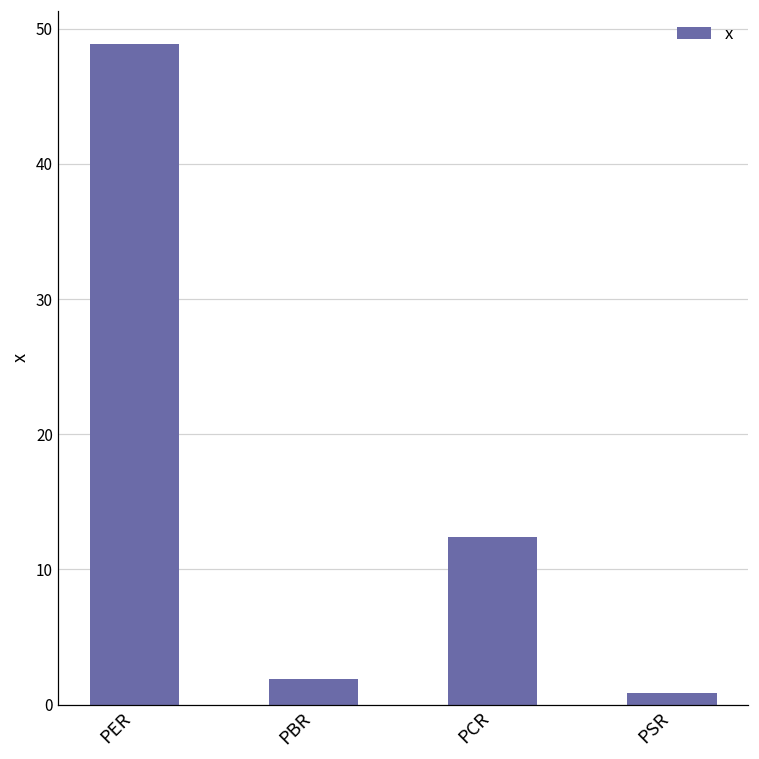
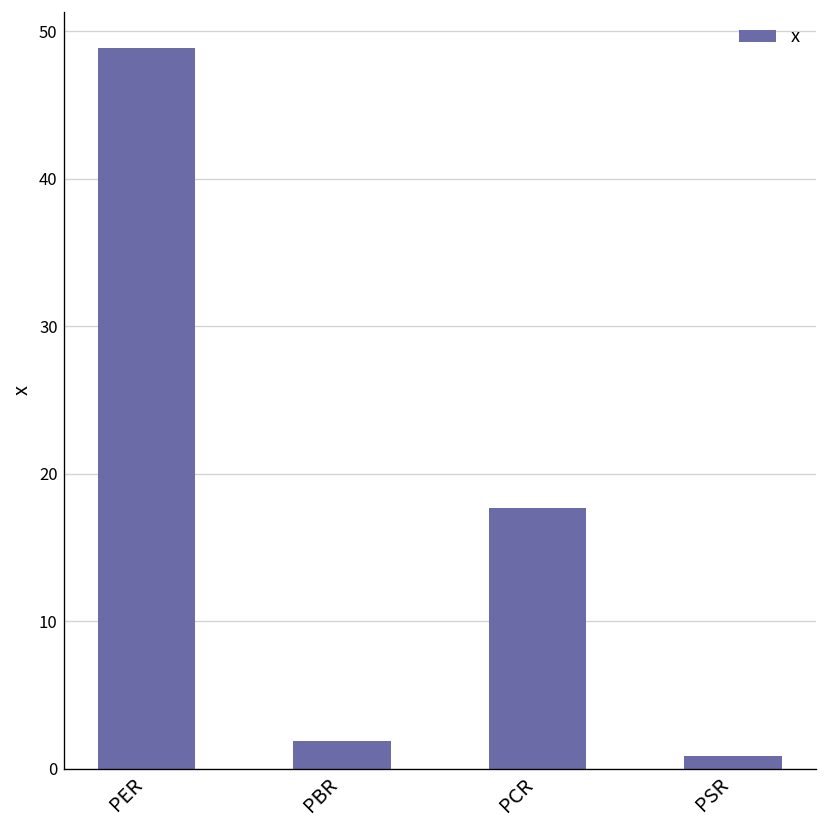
PCR: 12.4 -> 17.7
